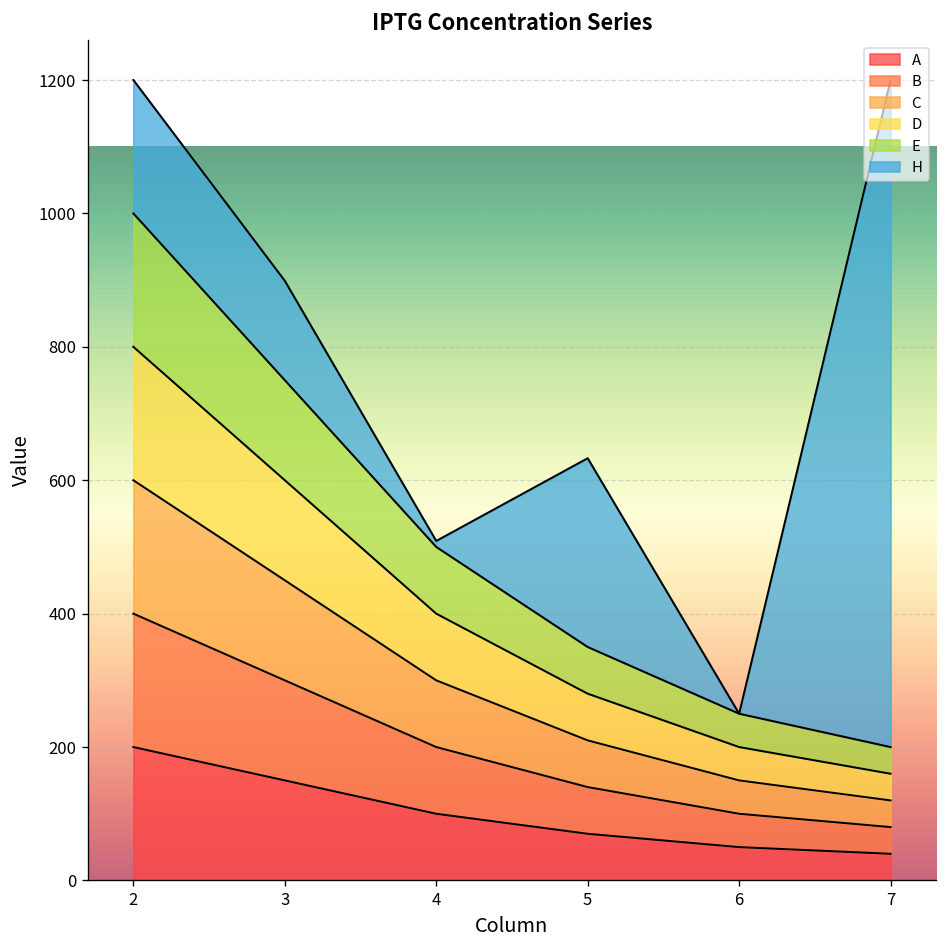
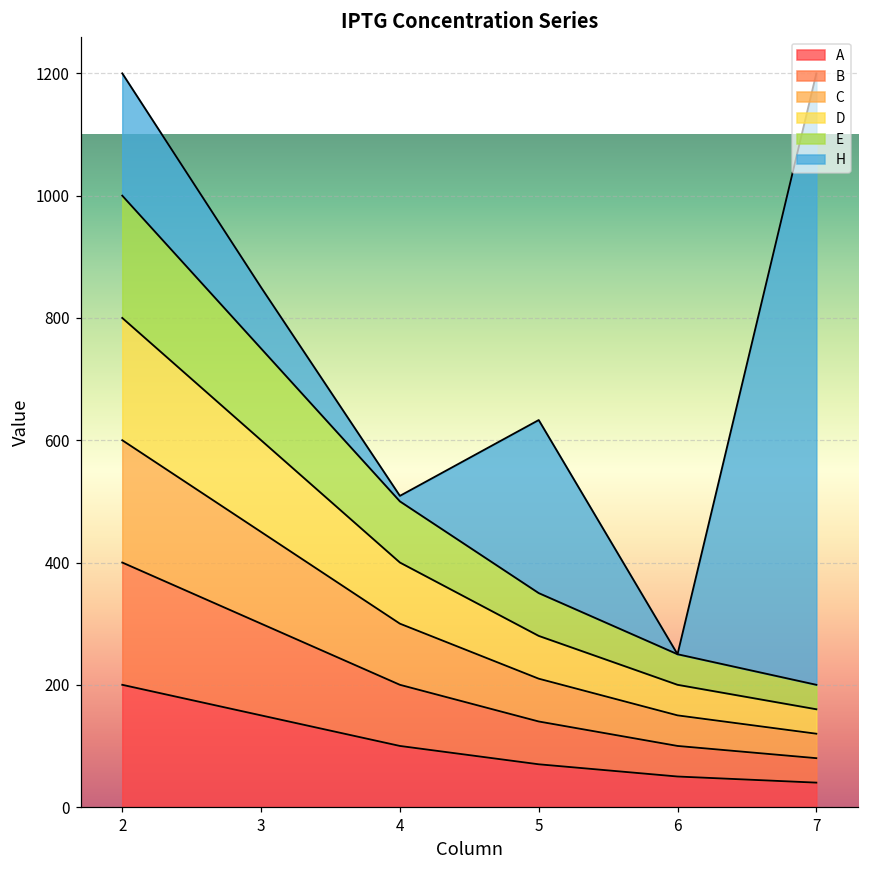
H, 3: 150 -> 100
